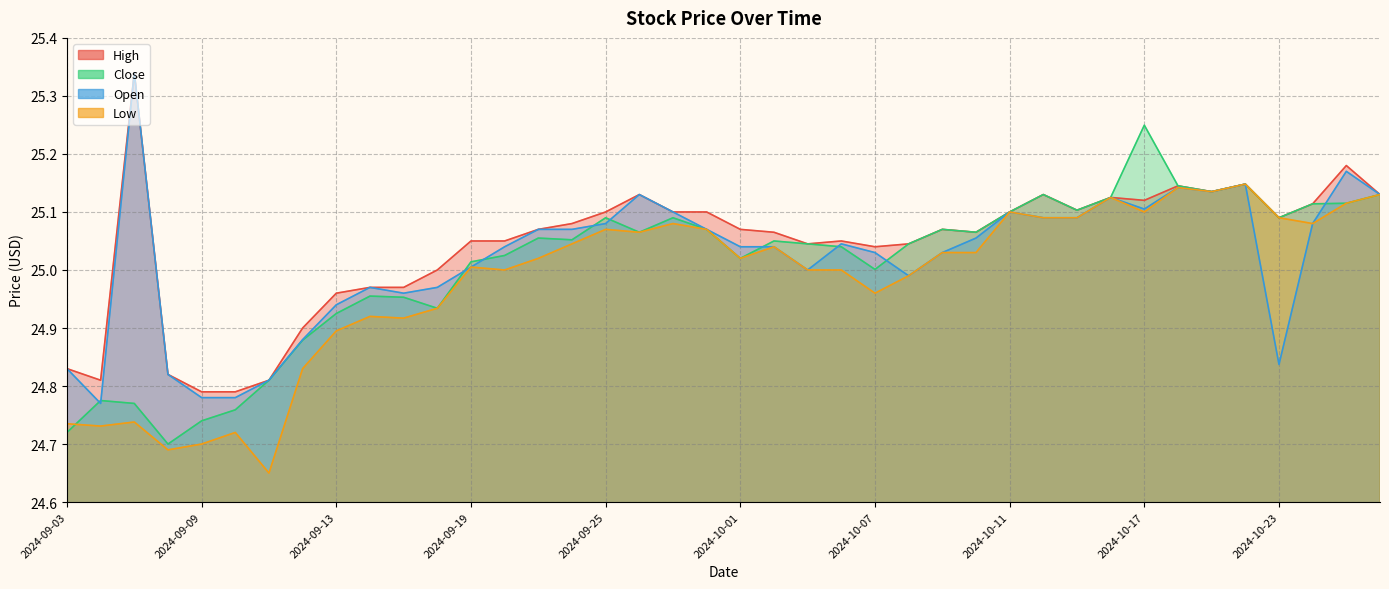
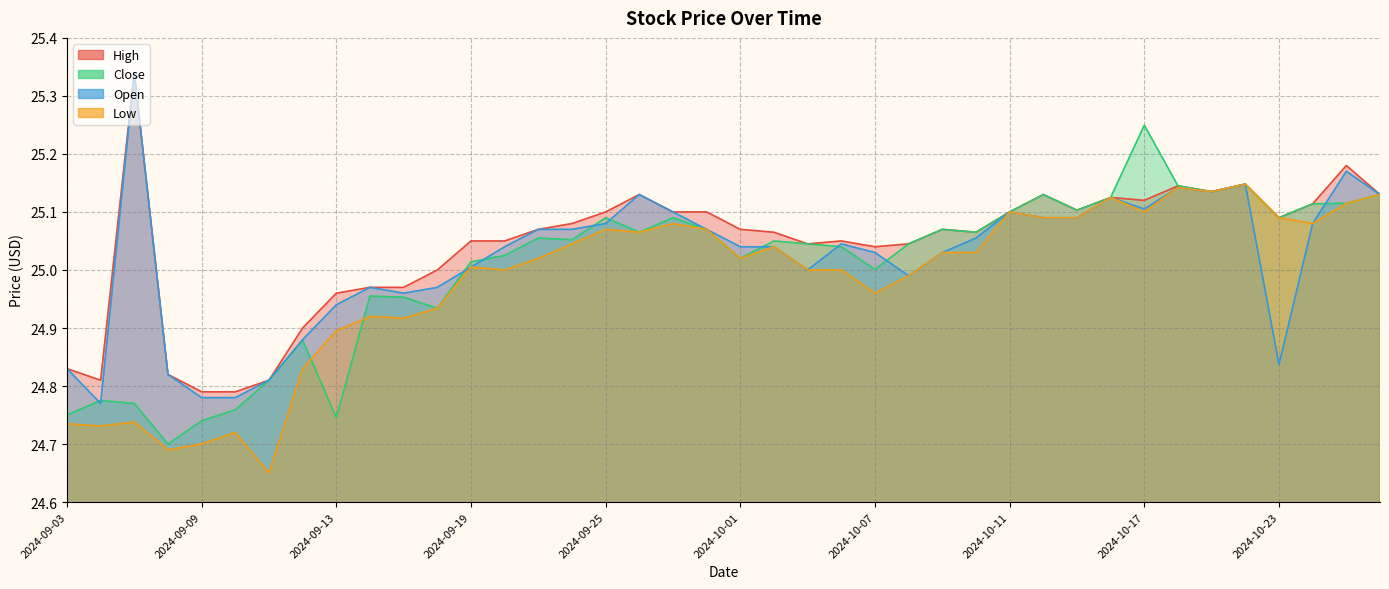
Close, 2024-09-03: 24.72 -> 24.75
Close, 2024-09-13: 24.92 -> 24.75
